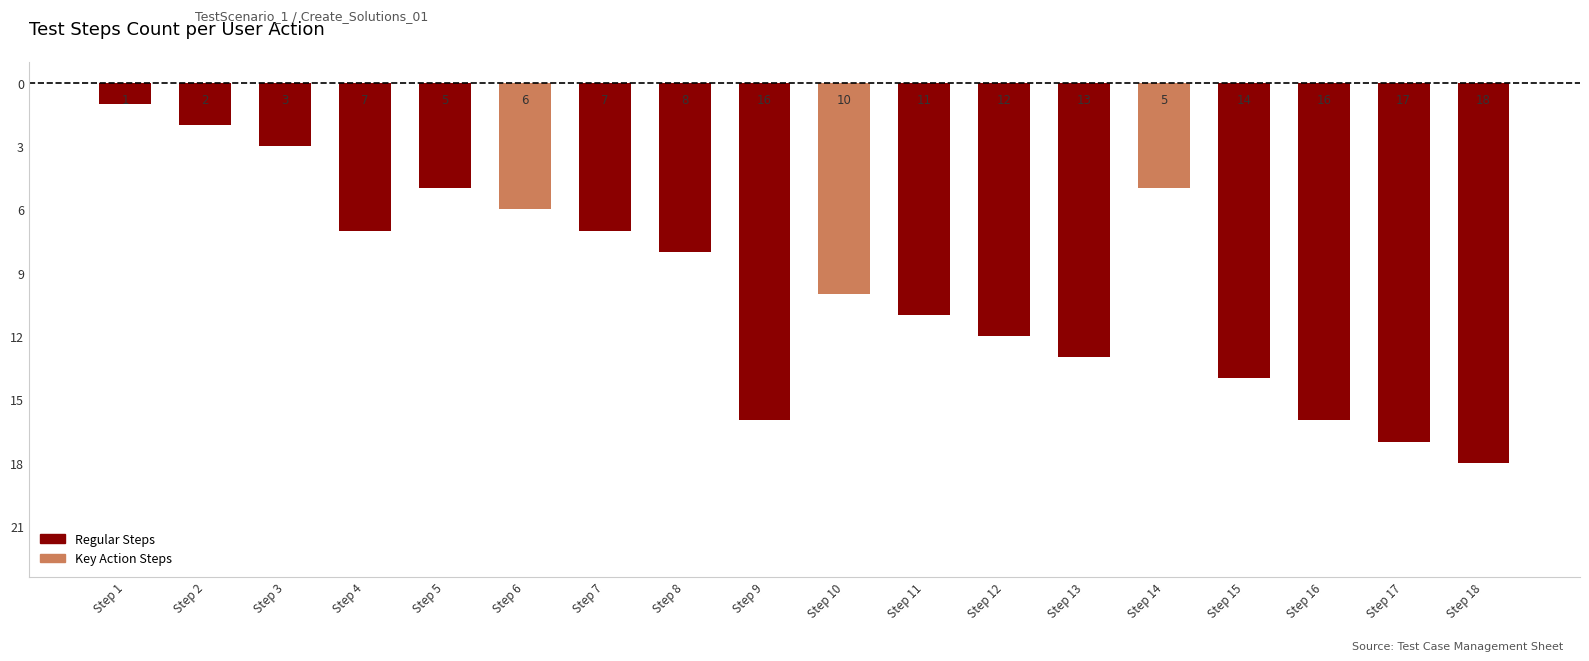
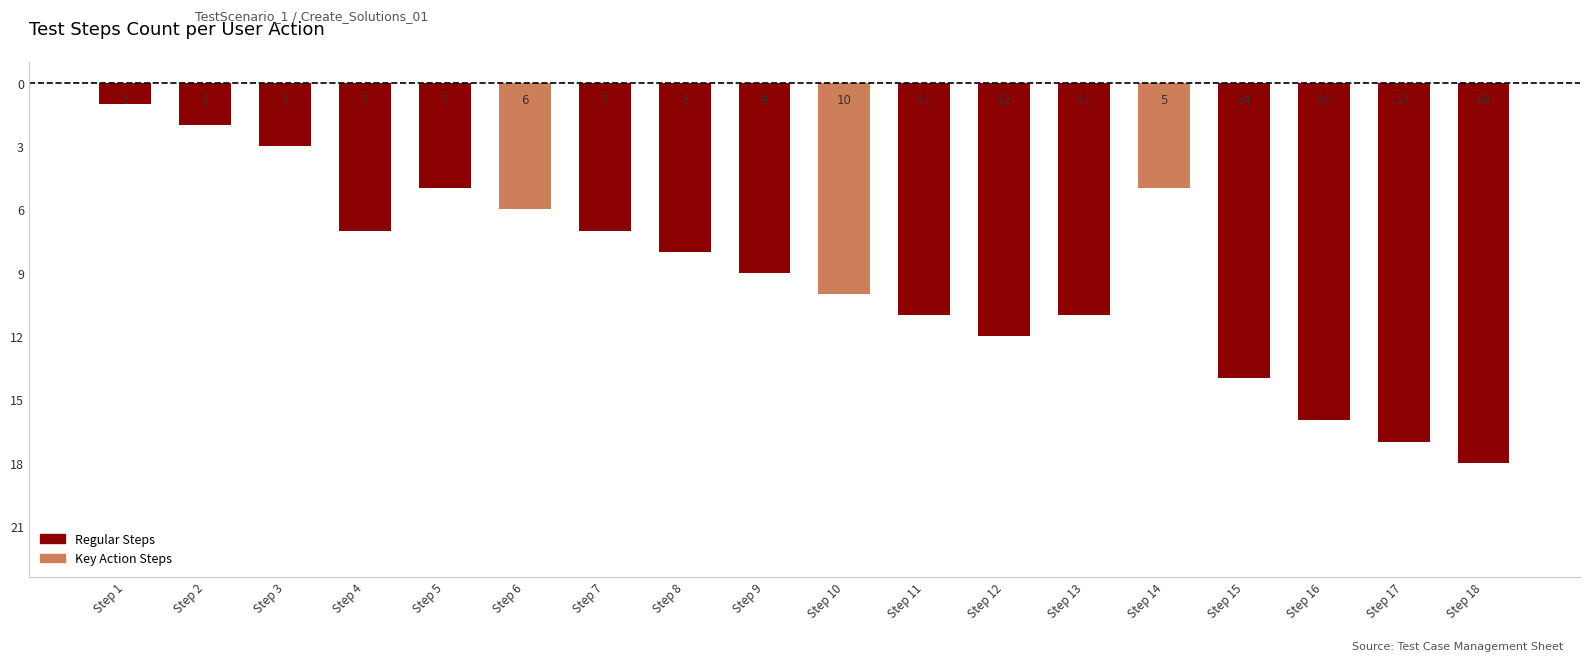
Step 9: 16 -> 9
Step 13: 13 -> 11
